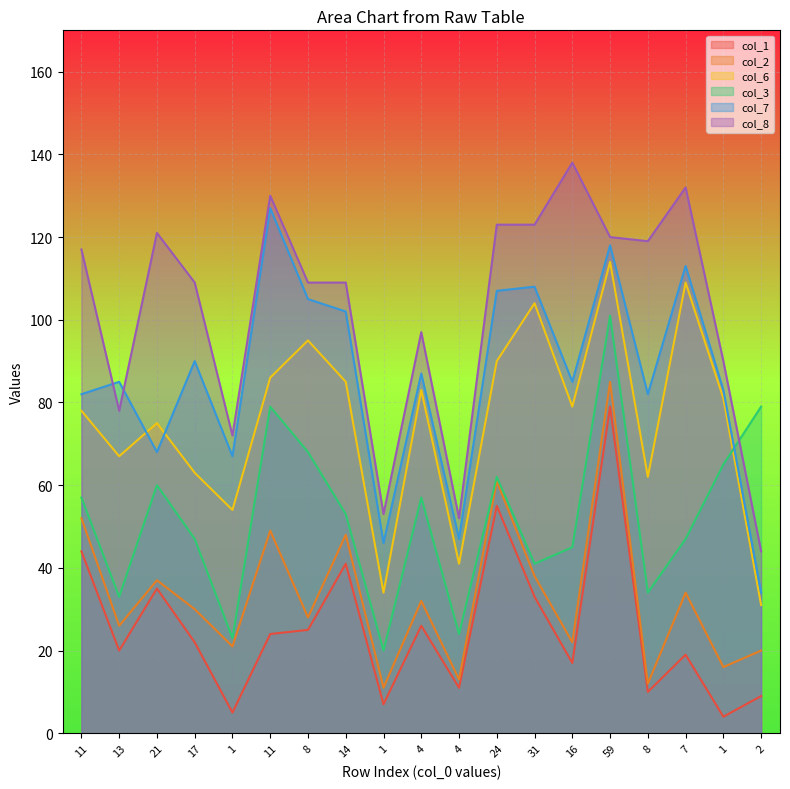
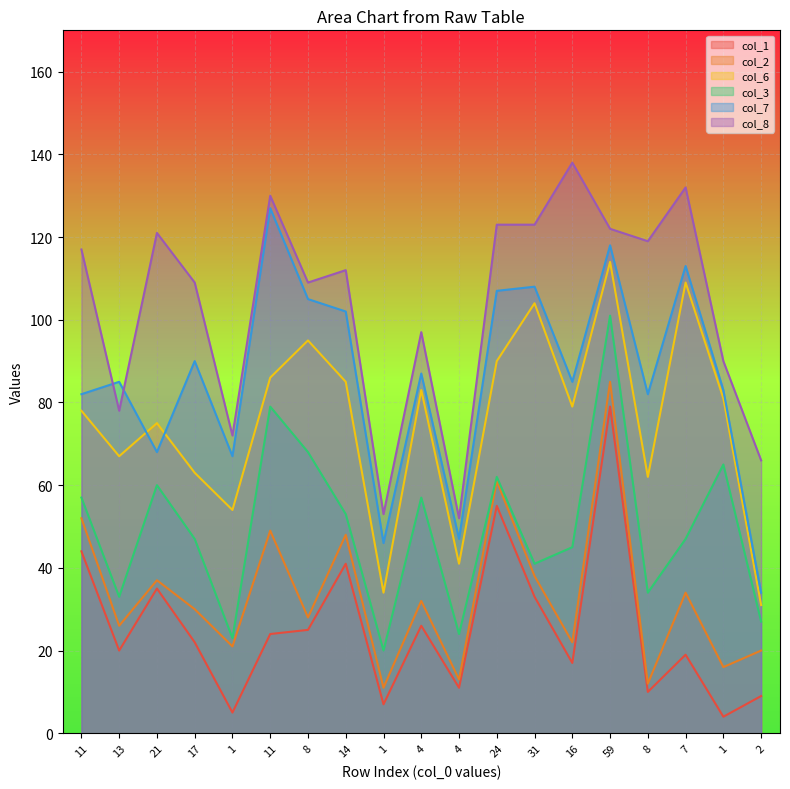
col_8, 14: 109 -> 112
col_8, 59: 120 -> 122
col_3, 2: 79 -> 27
col_8, 2: 44 -> 66
